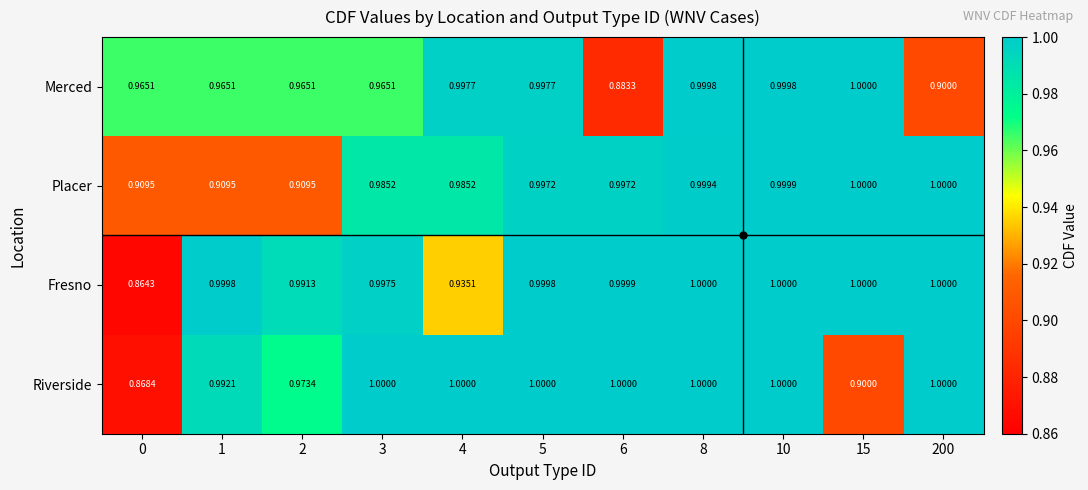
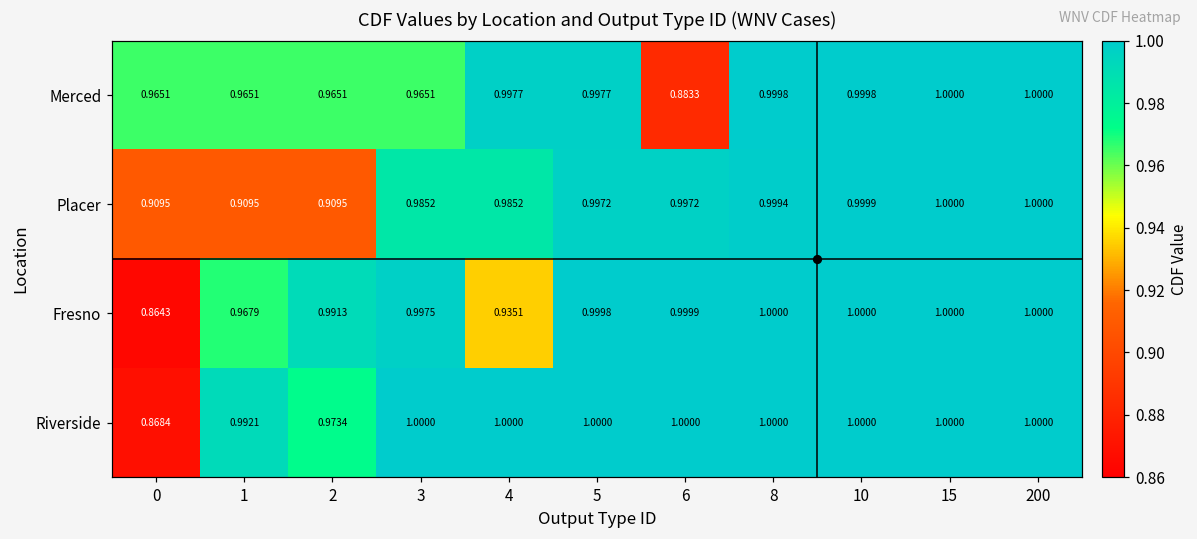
Merced, 200: 0.9000 -> 1.0000
Fresno, 1: 0.9998 -> 0.9679
Riverside, 15: 0.9000 -> 1.0000
